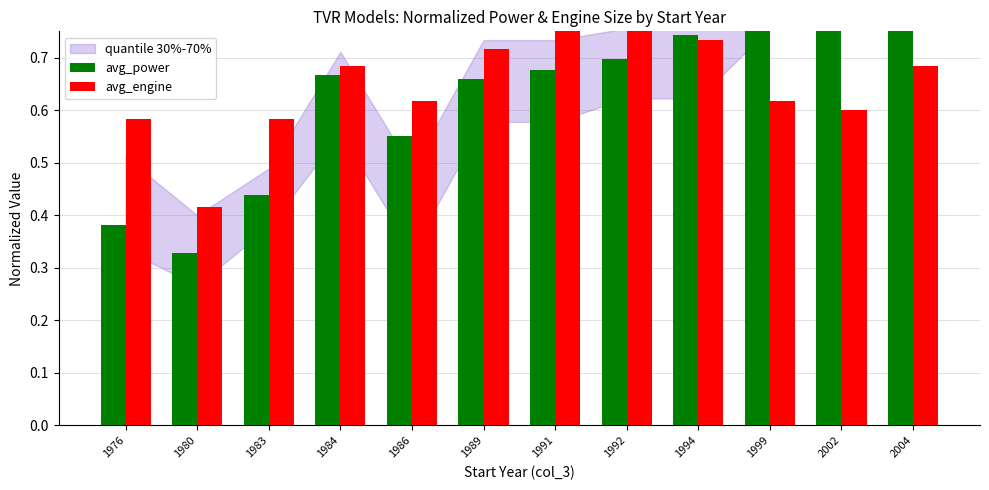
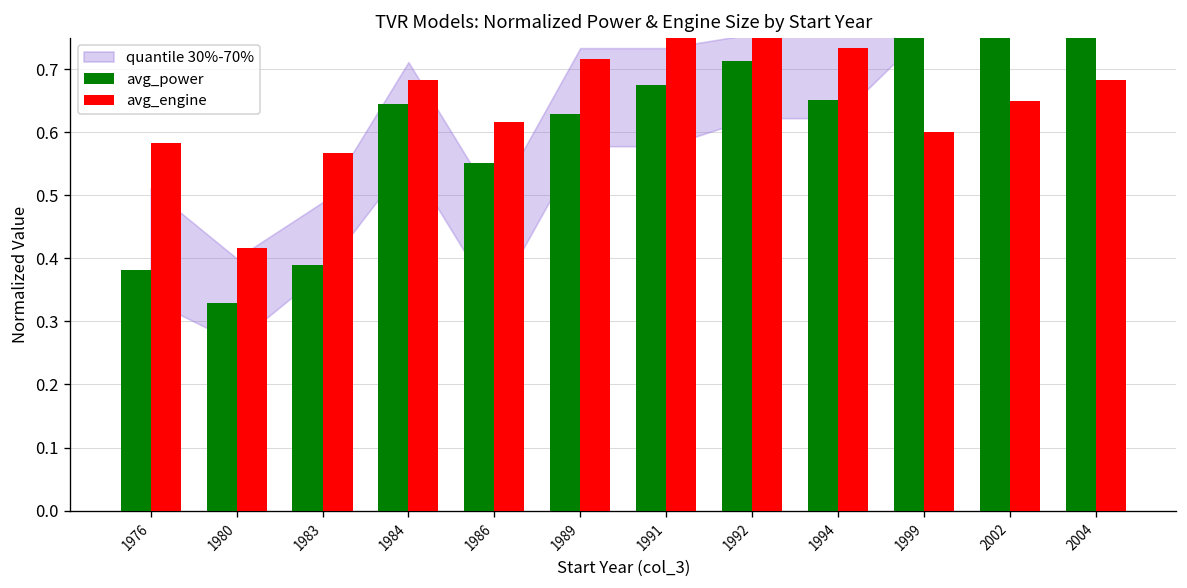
avg_power, 1983: 0.44 -> 0.39
avg_engine, 1983: 0.58 -> 0.57
avg_power, 1984: 0.67 -> 0.64
avg_power, 1989: 0.66 -> 0.63
avg_power, 1992: 0.70 -> 0.71
avg_power, 1994: 0.74 -> 0.65
avg_engine, 1999: 0.62 -> 0.60
avg_engine, 2002: 0.60 -> 0.65
